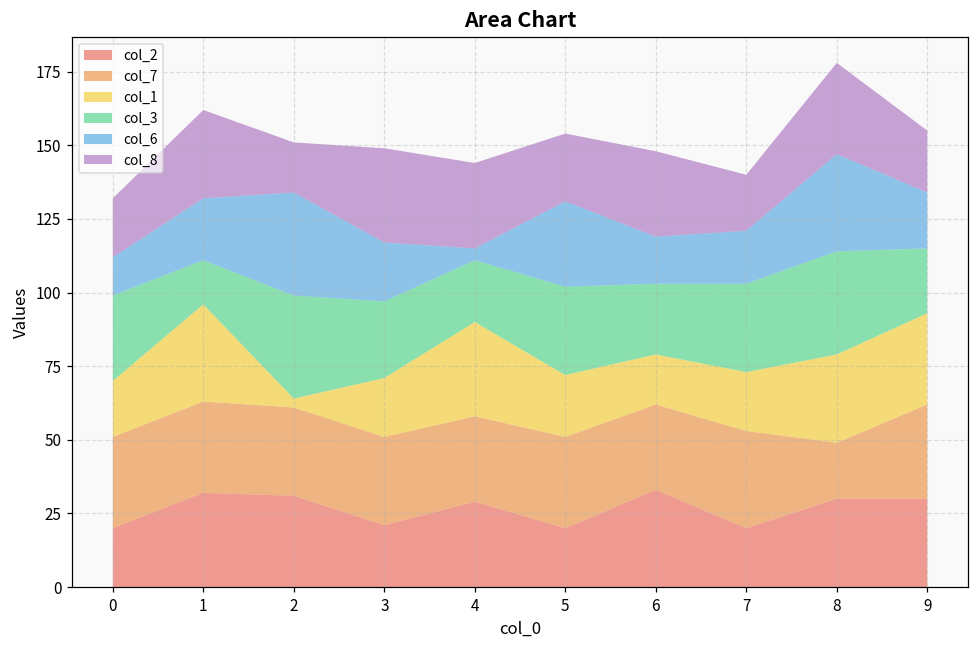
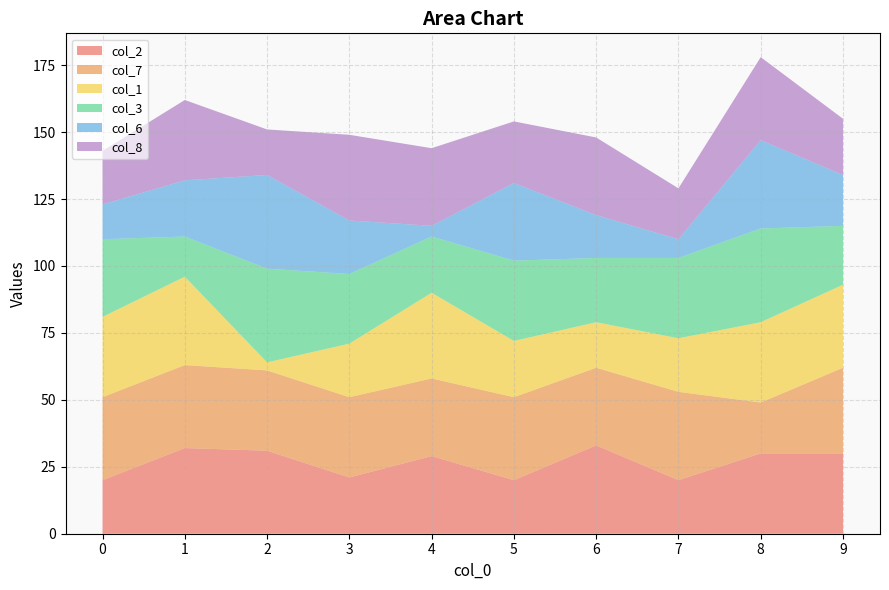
col_1, 0: 19 -> 30
col_6, 7: 18 -> 7
